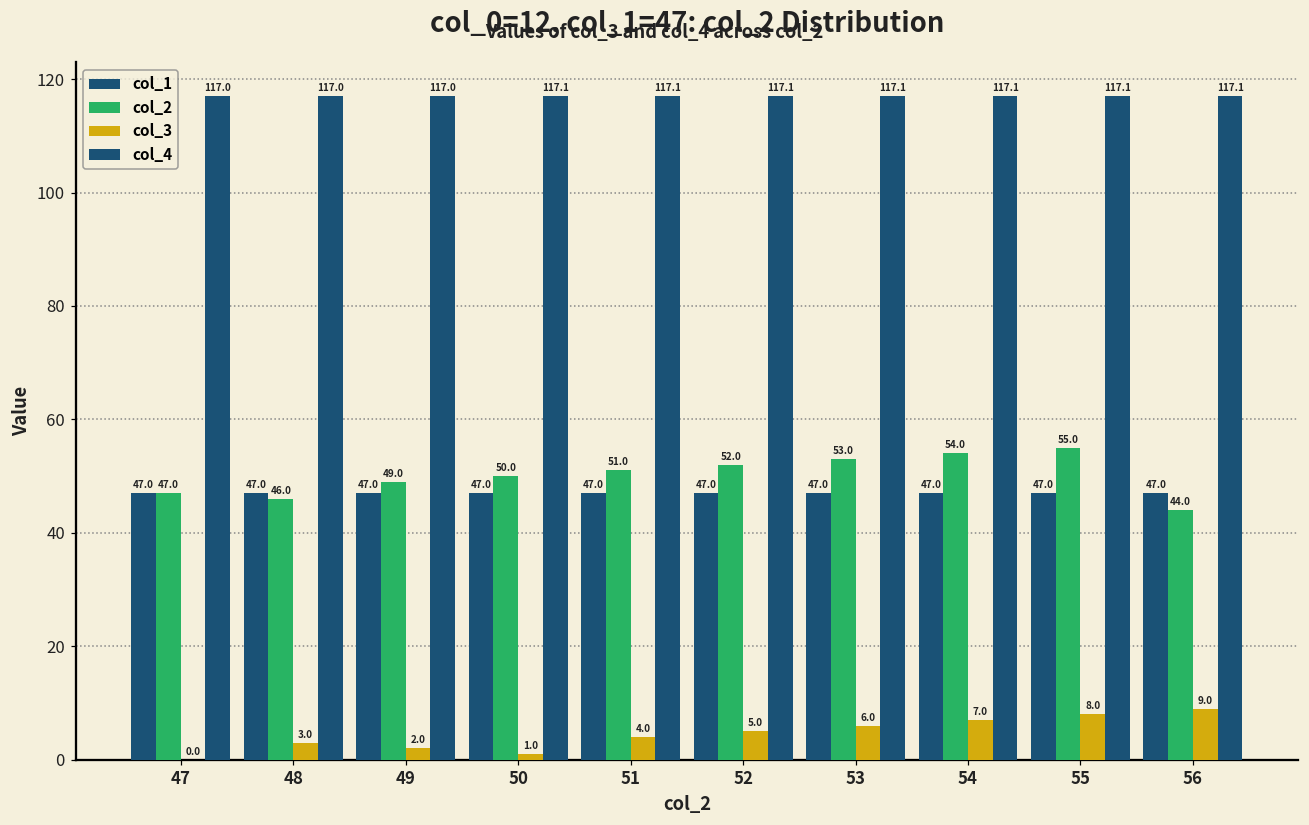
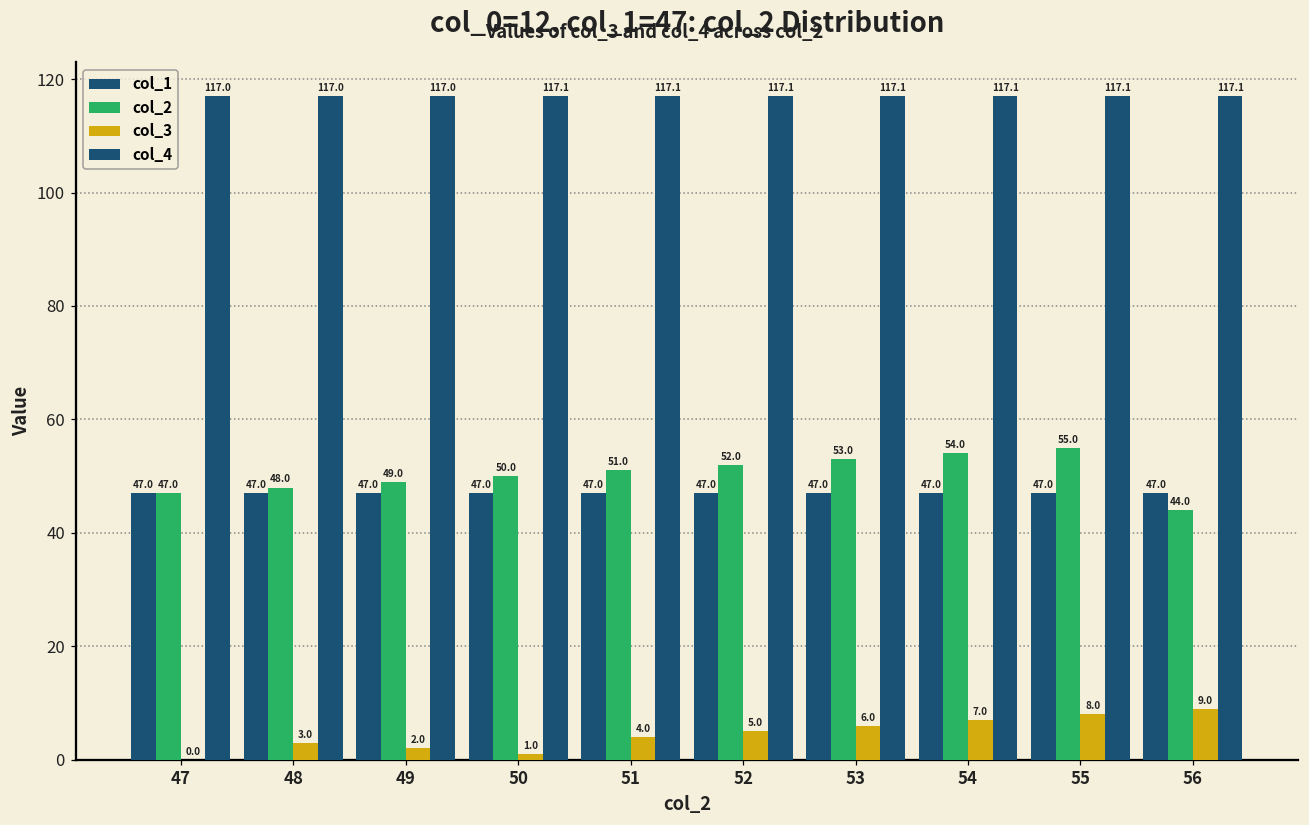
col_2, 48: 46.0 -> 48.0
